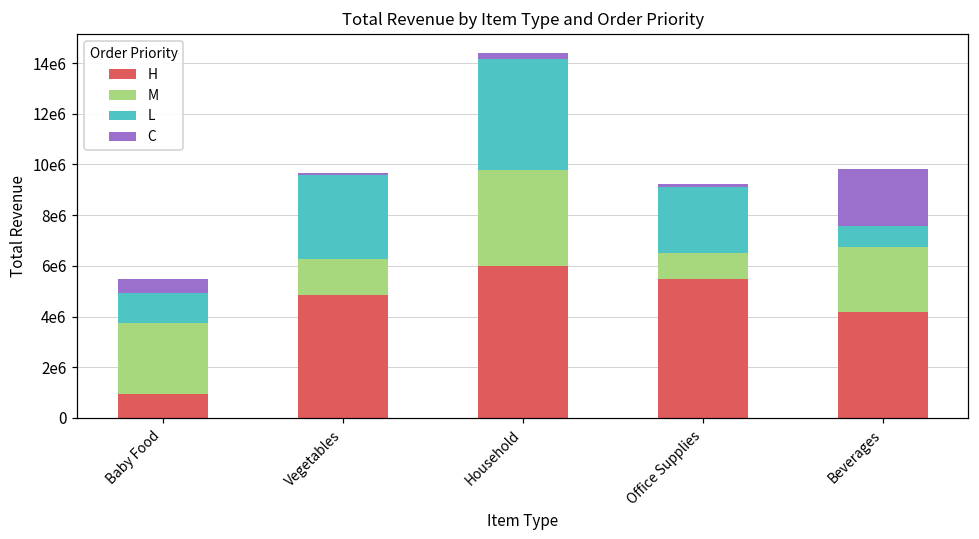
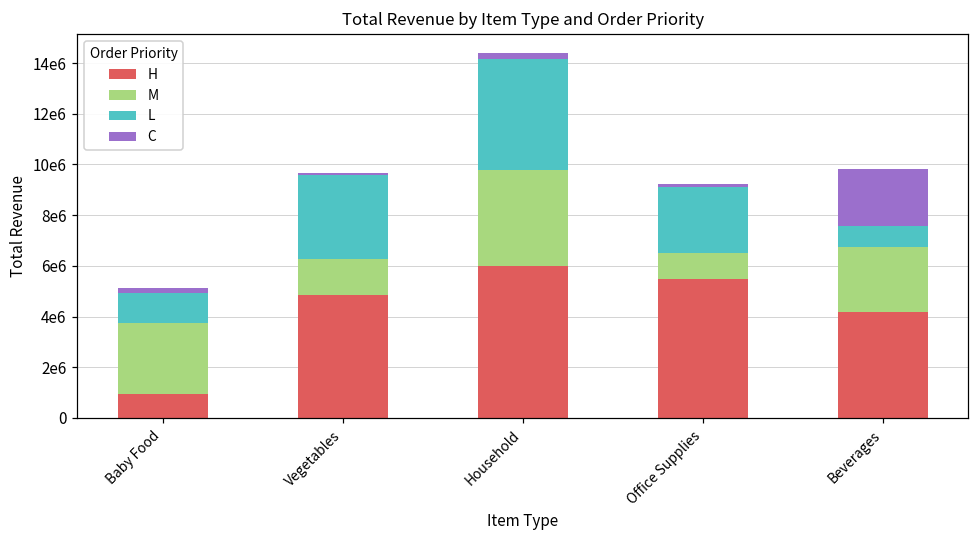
C, Baby Food: 600000 -> 200000
